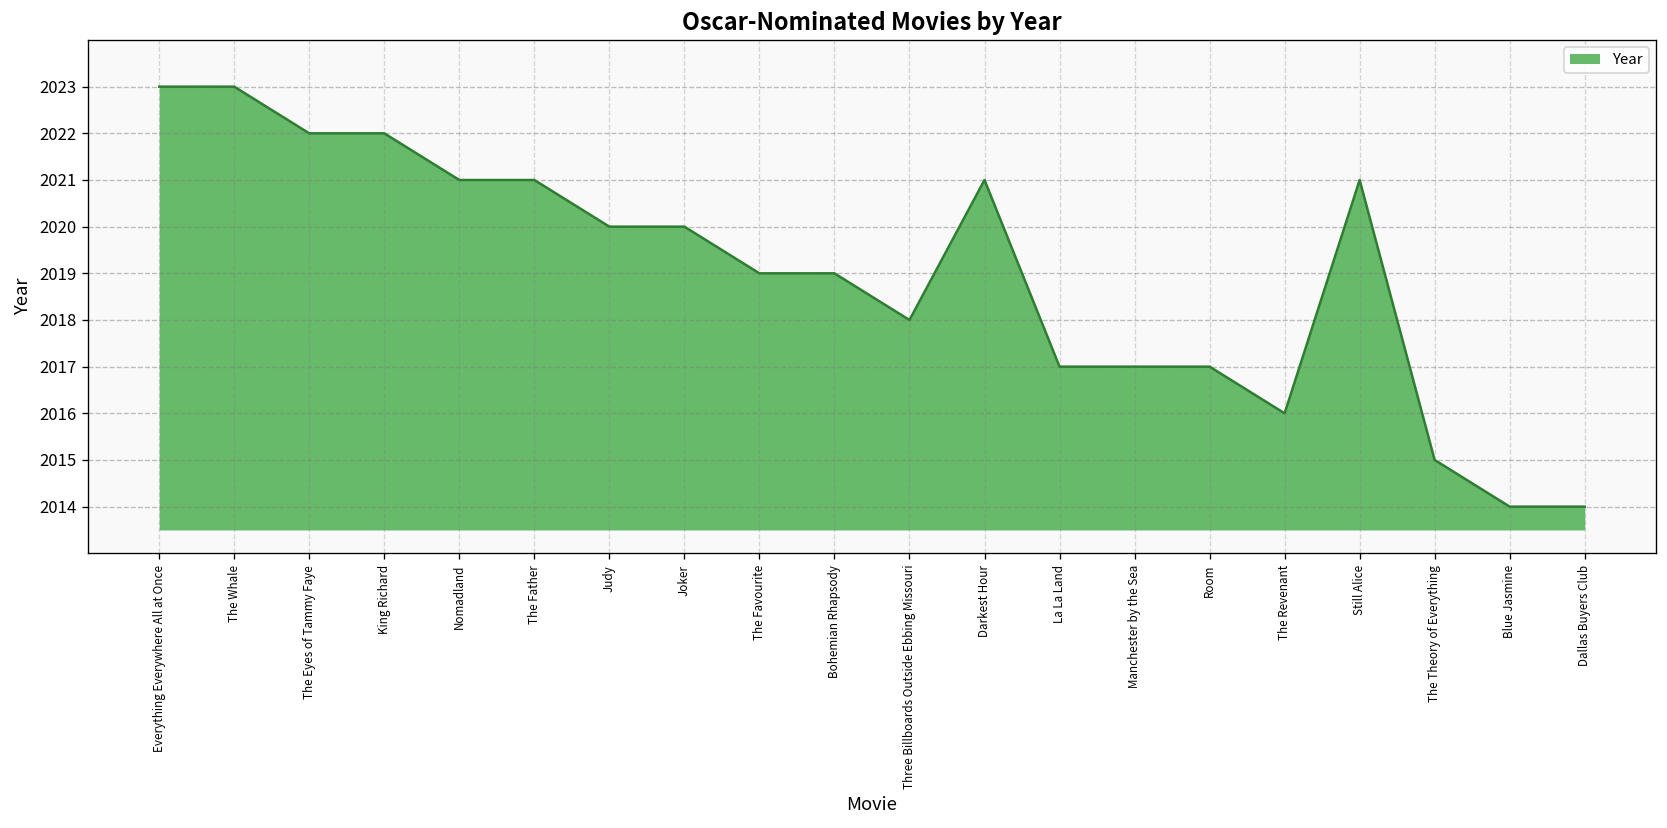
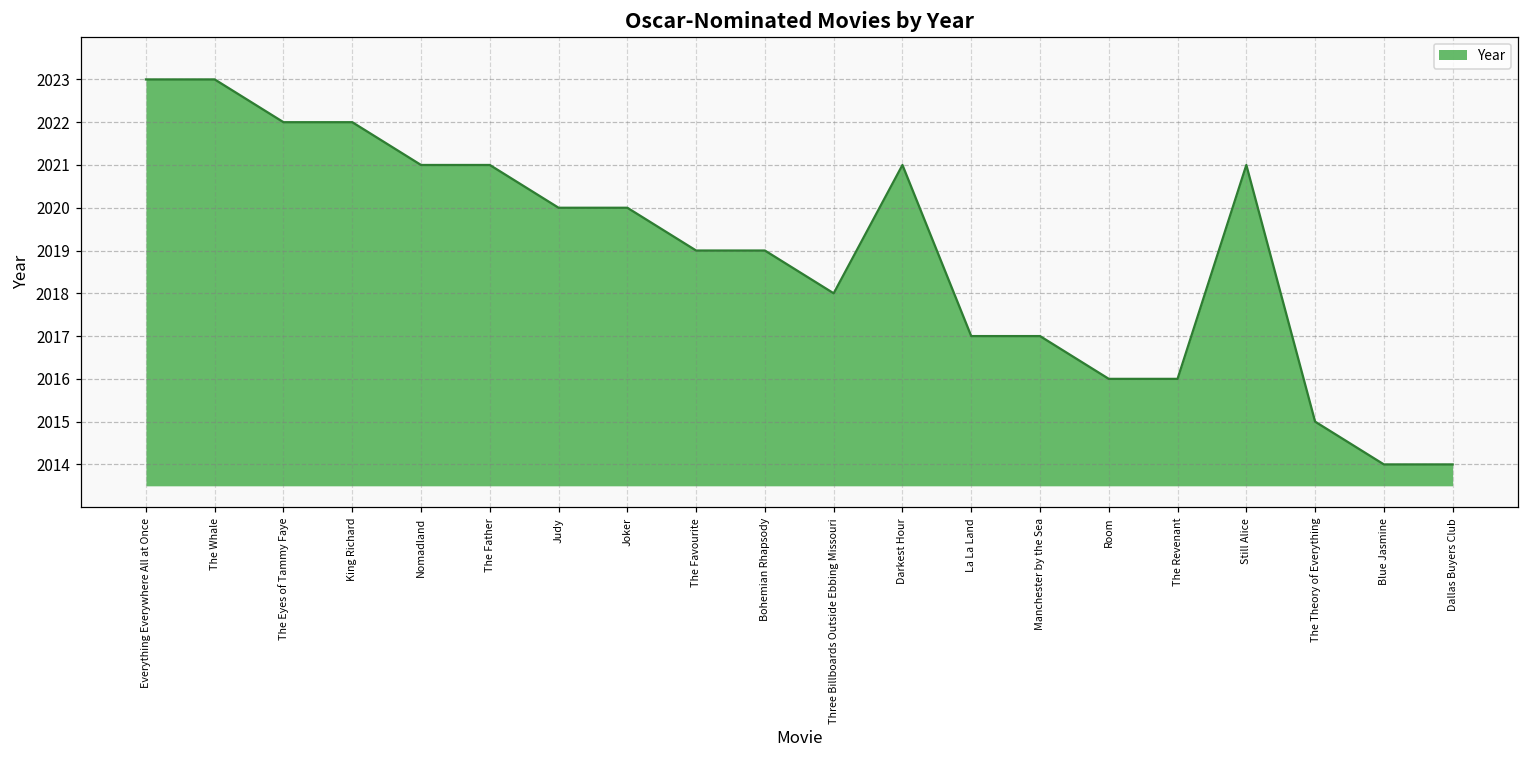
Room: 2017 -> 2016
